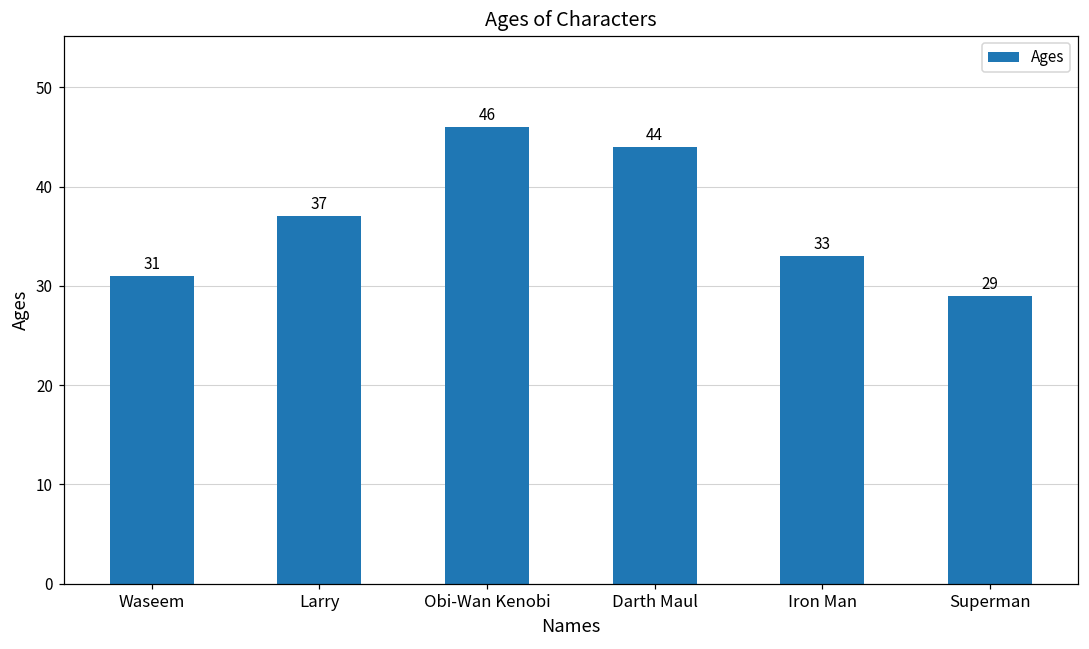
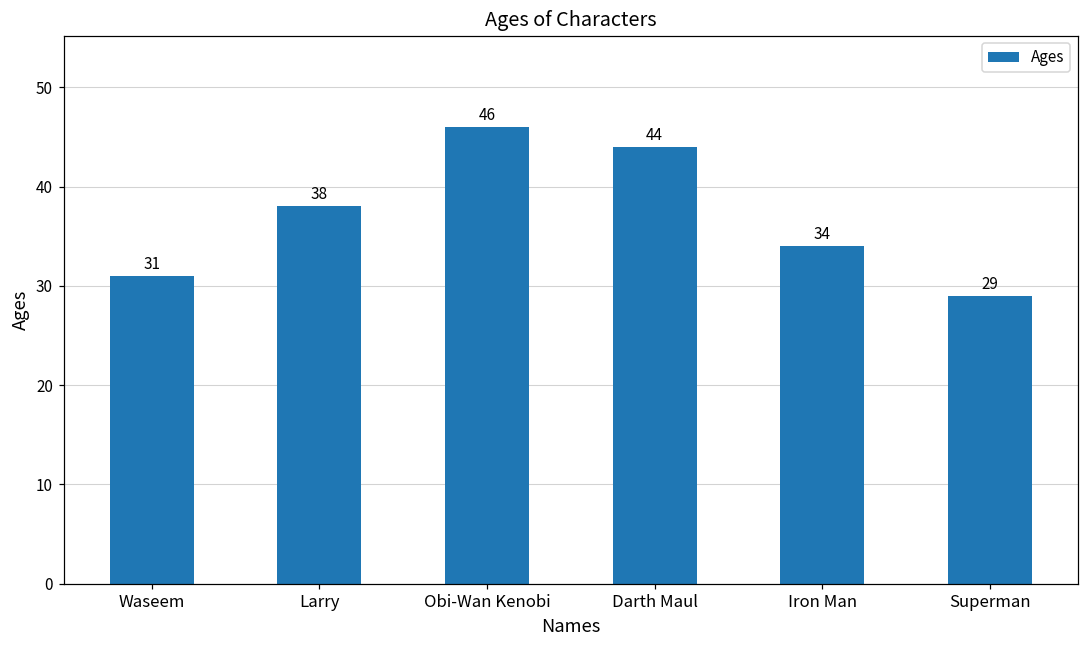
Larry: 37 -> 38
Iron Man: 33 -> 34
